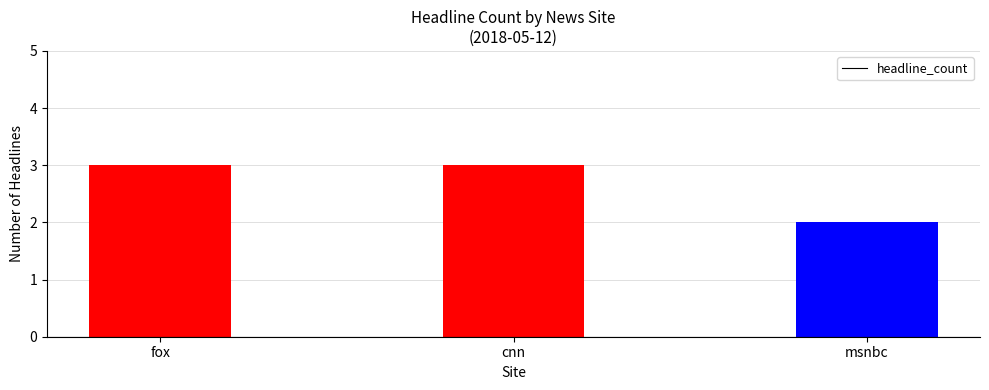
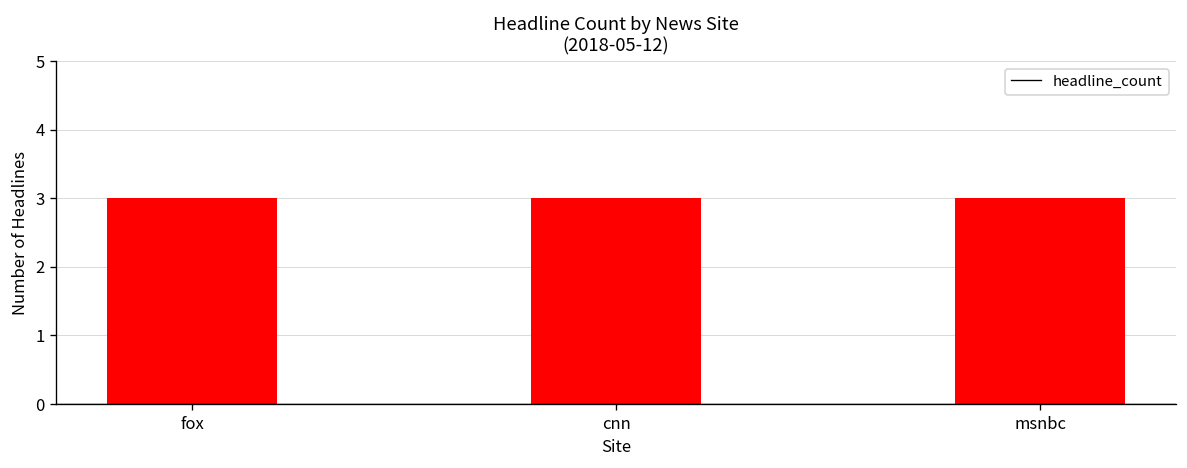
msnbc: 2 -> 3
